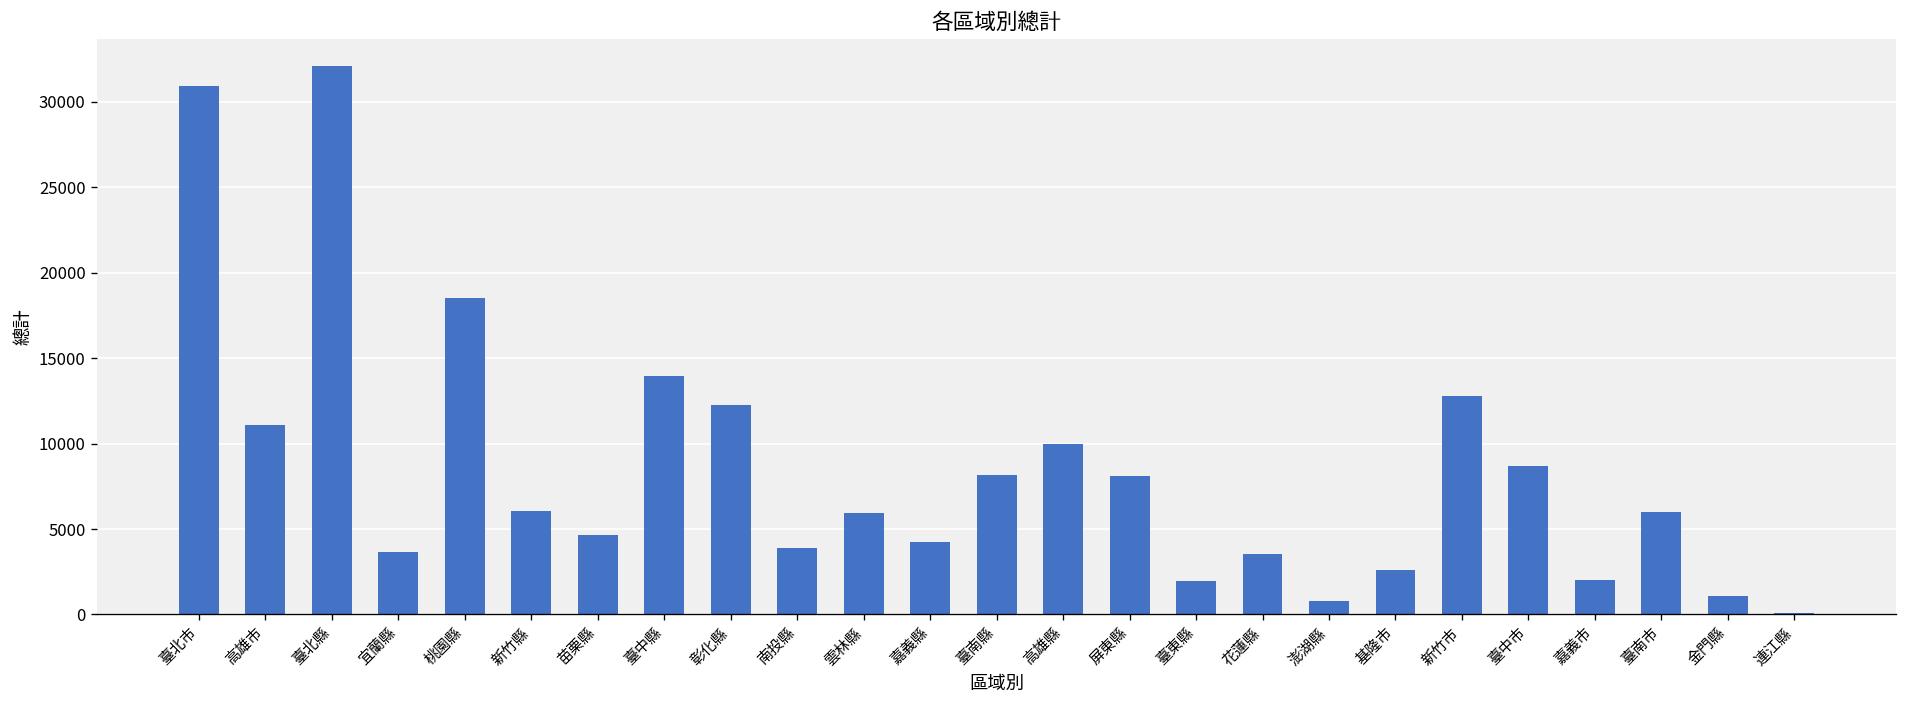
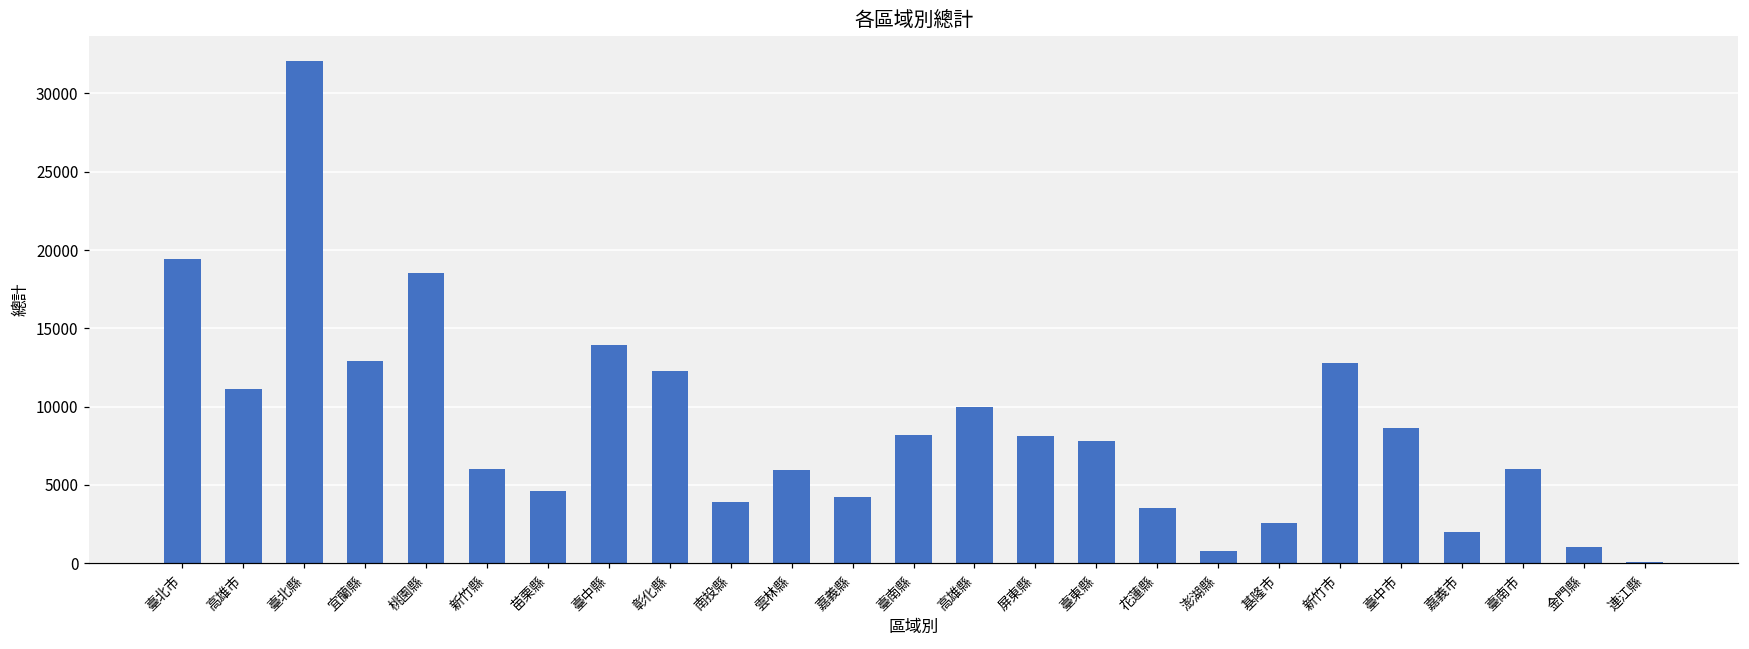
臺北市: 31000 -> 19400
宜蘭縣: 3600 -> 12900
臺東縣: 1900 -> 7800
